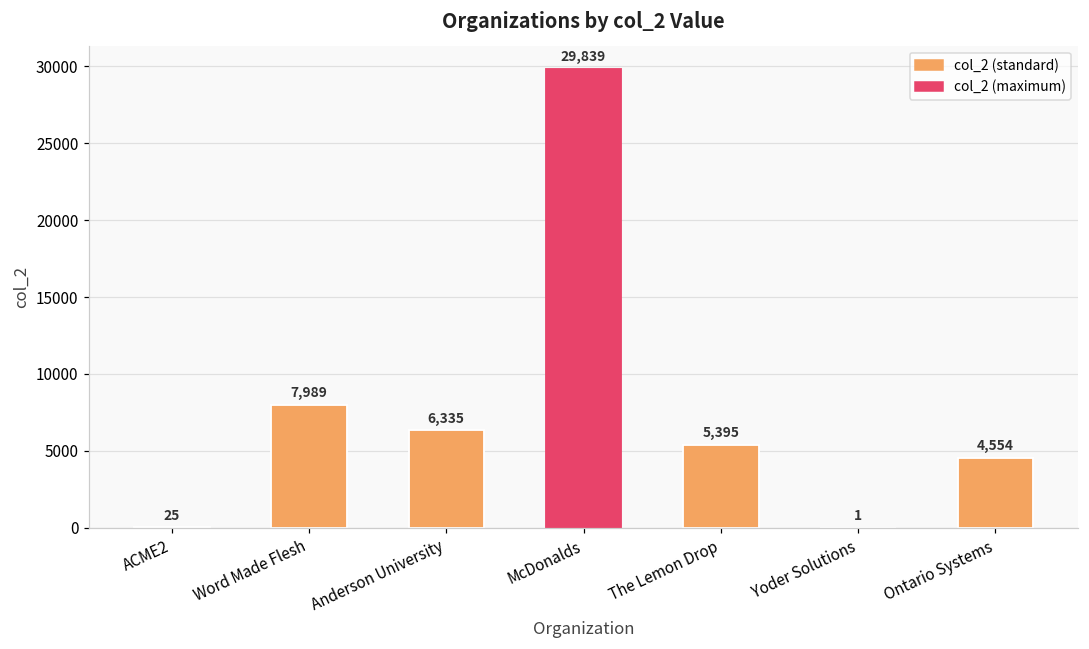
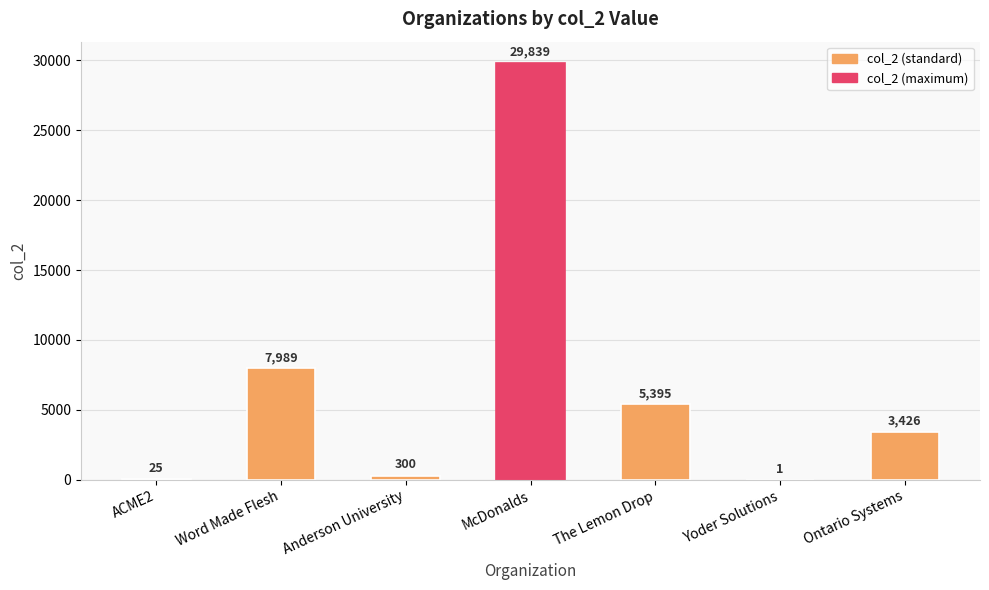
Anderson University: 6,335 -> 300
Ontario Systems: 4,554 -> 3,426
